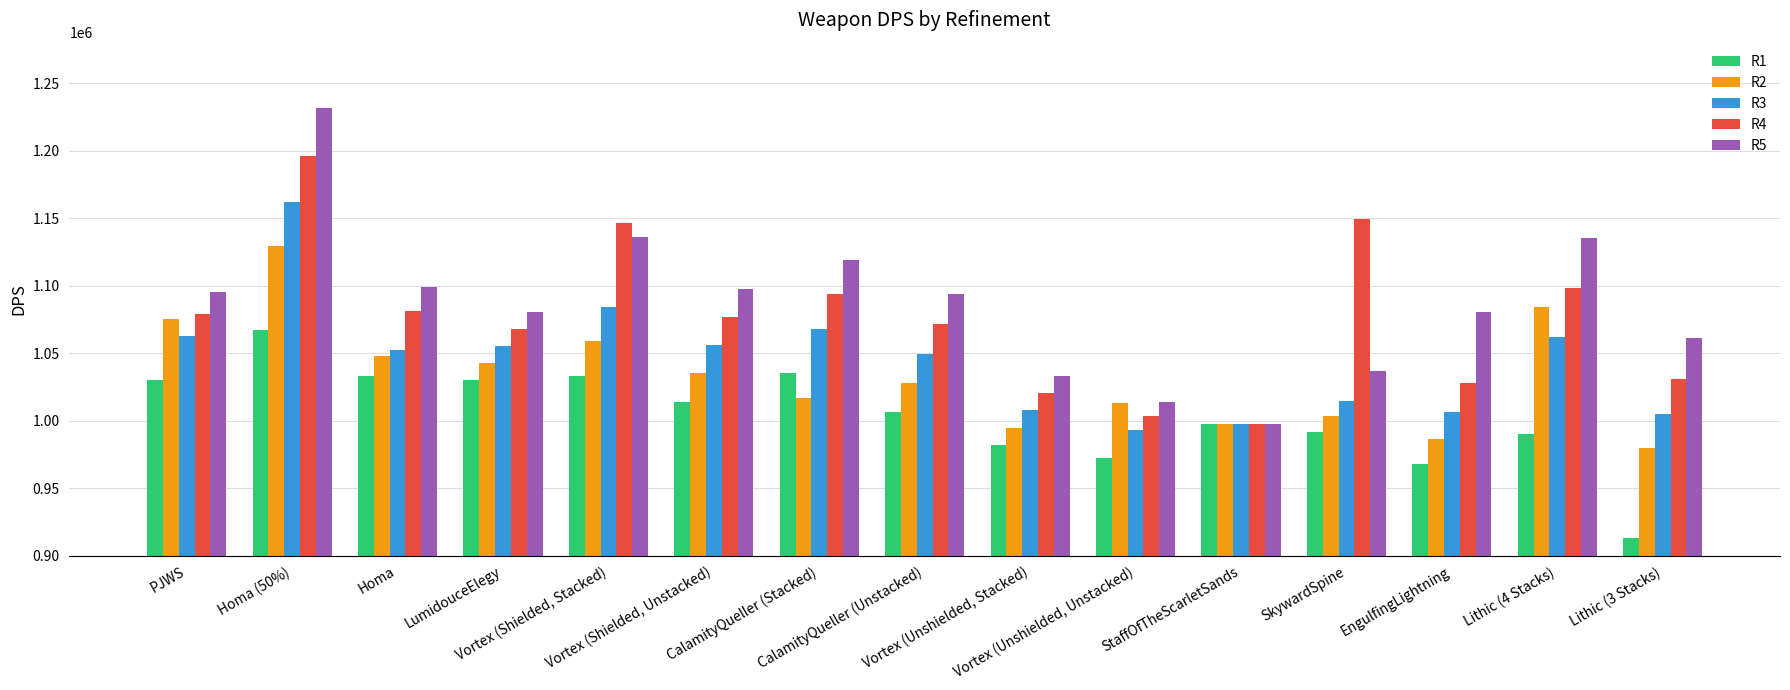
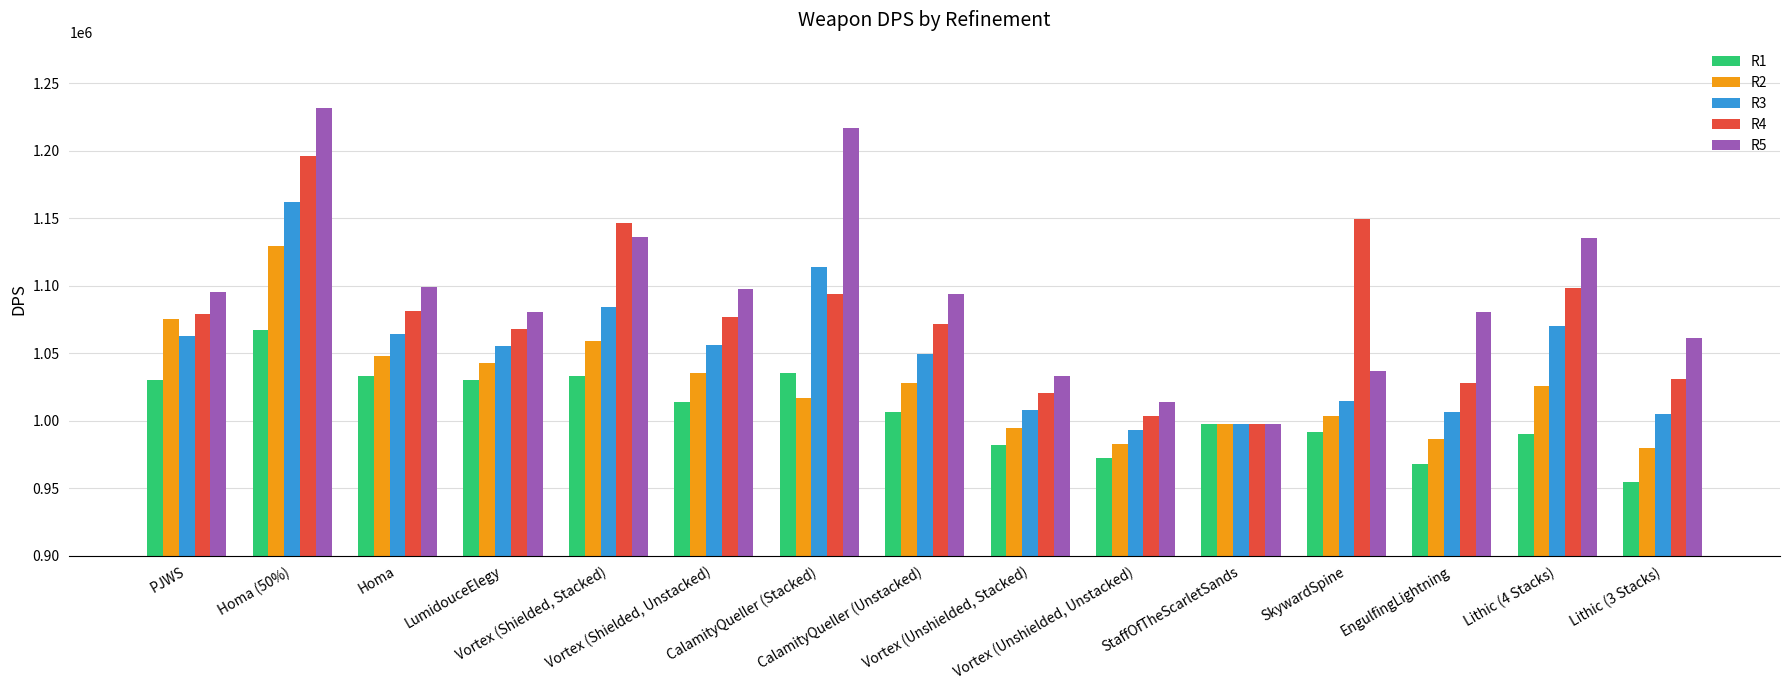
R3, Homa: 1052000 -> 1064000
R3, CalamityQueller (Stacked): 1068000 -> 1114000
R5, CalamityQueller (Stacked): 1119000 -> 1217000
R2, Vortex (Unshielded, Unstacked): 1013000 -> 983000
R2, Lithic (4 Stacks): 1084000 -> 1026000
R3, Lithic (4 Stacks): 1062000 -> 1070000
R1, Lithic (3 Stacks): 913000 -> 954000
